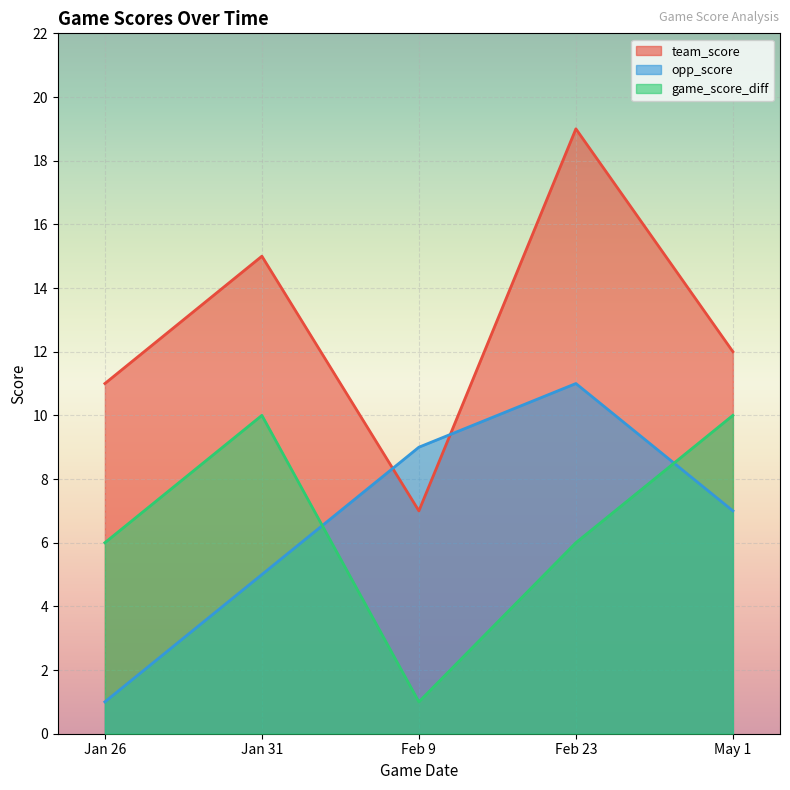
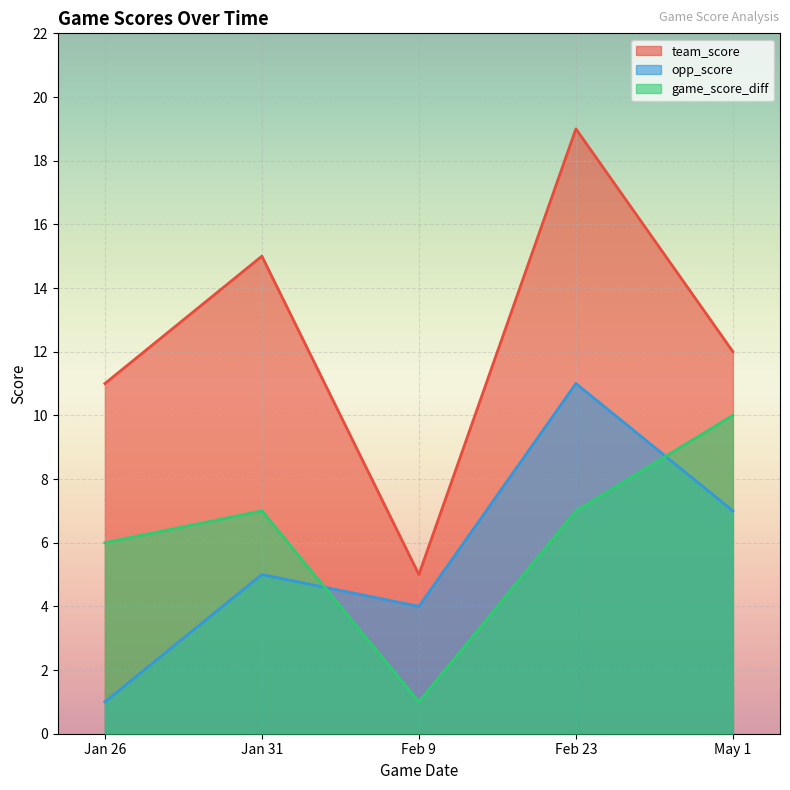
game_score_diff, Jan 31: 10 -> 7
team_score, Feb 9: 7 -> 5
opp_score, Feb 9: 9 -> 4
game_score_diff, Feb 23: 6 -> 7
